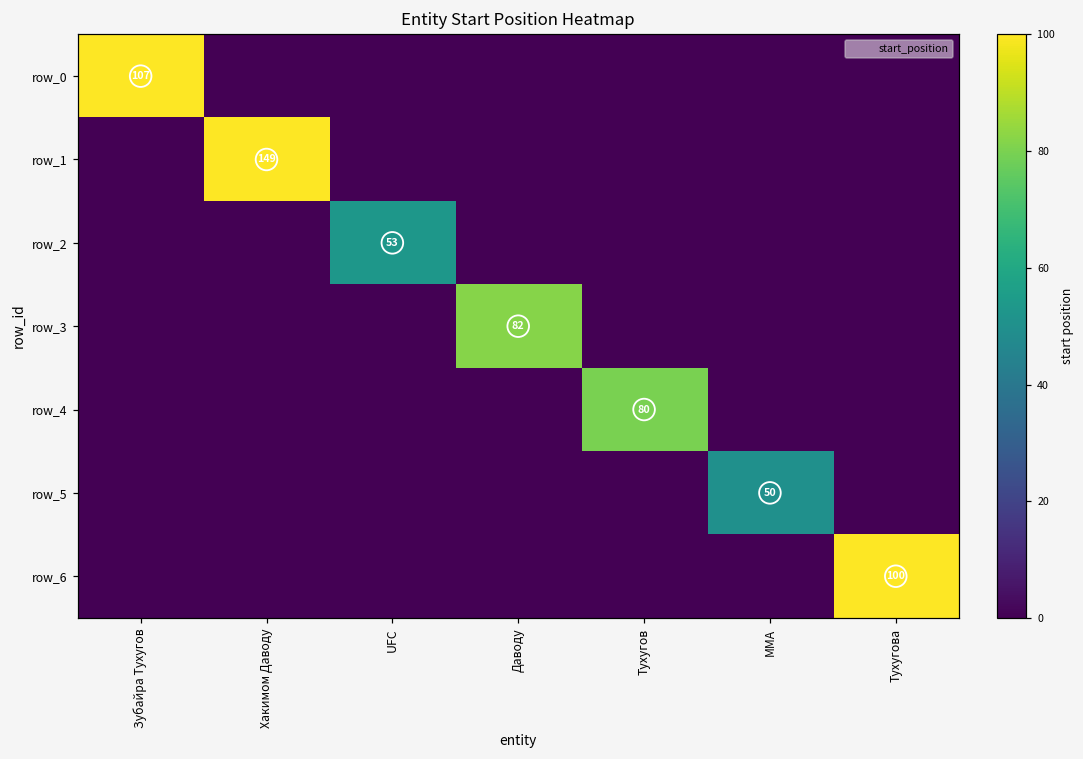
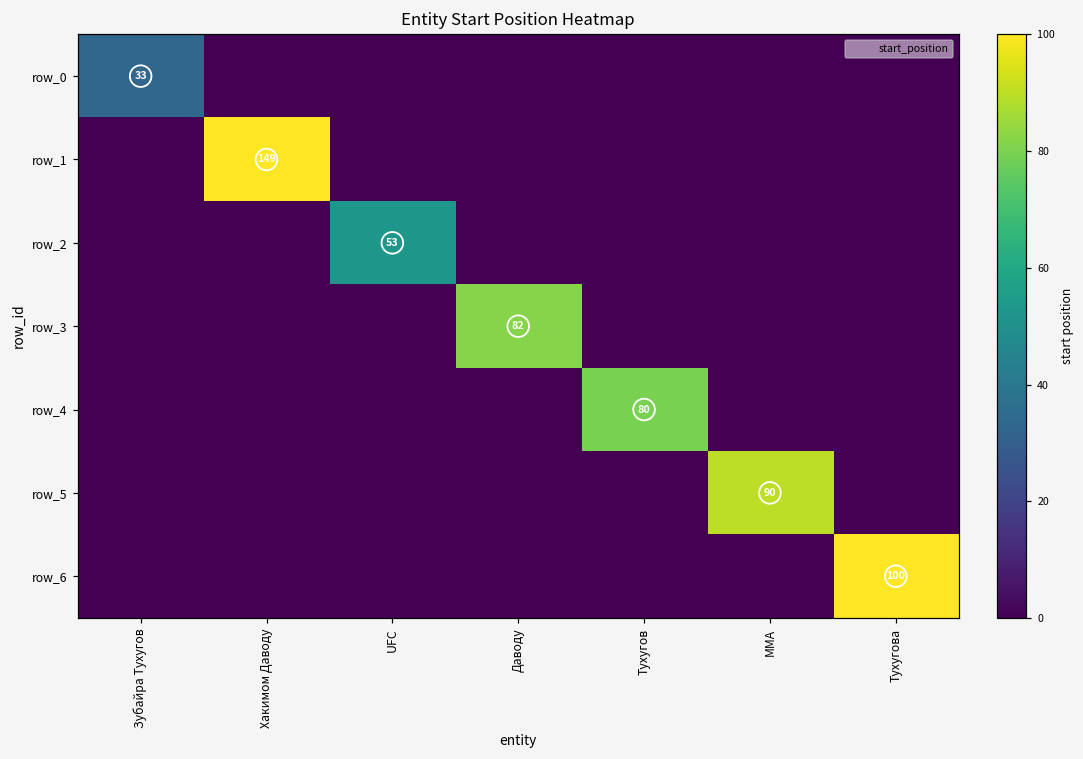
row_0, Зубайра Тухугов: 107 -> 33
row_5, MMA: 50 -> 90
